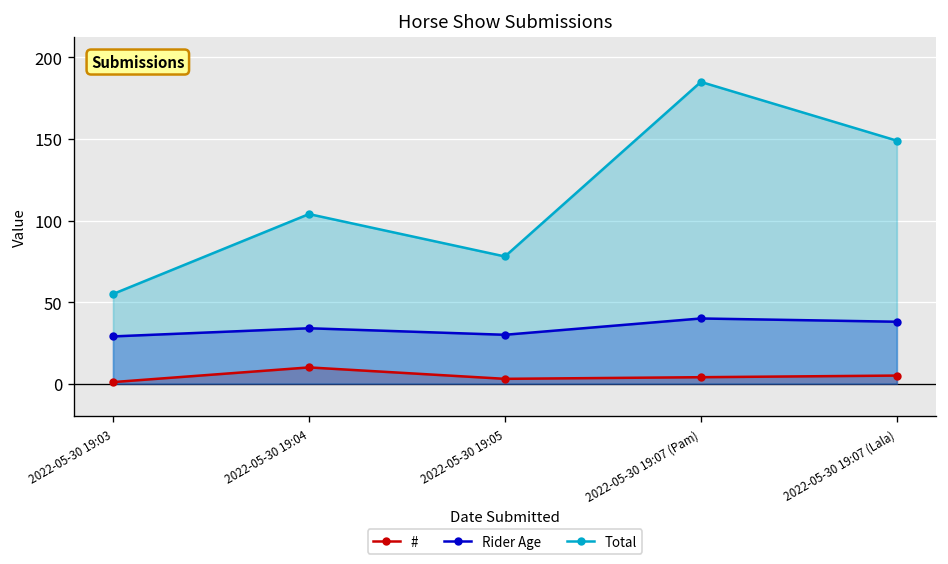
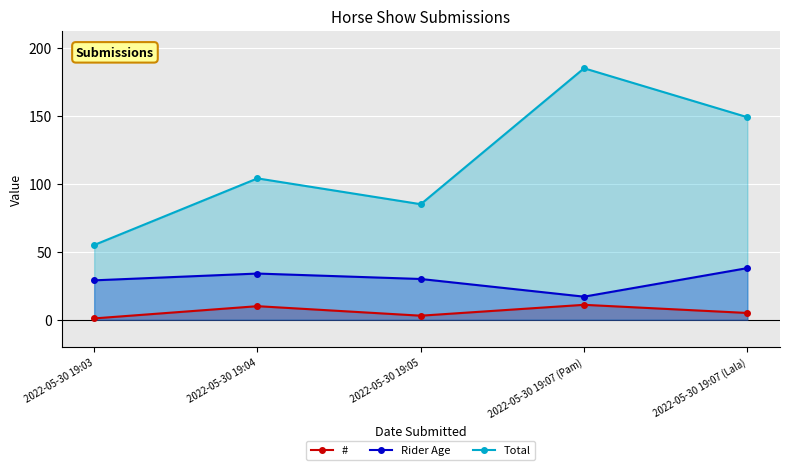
Total, 2022-05-30 19:05: 78 -> 85
#, 2022-05-30 19:07 (Pam): 4 -> 11
Rider Age, 2022-05-30 19:07 (Pam): 40 -> 17
